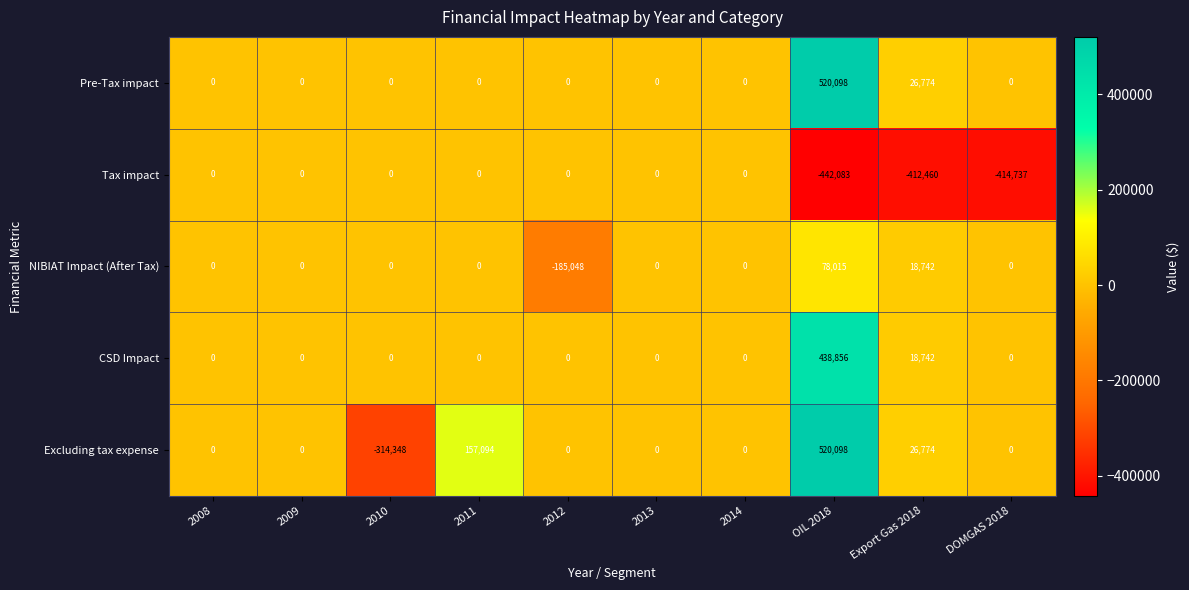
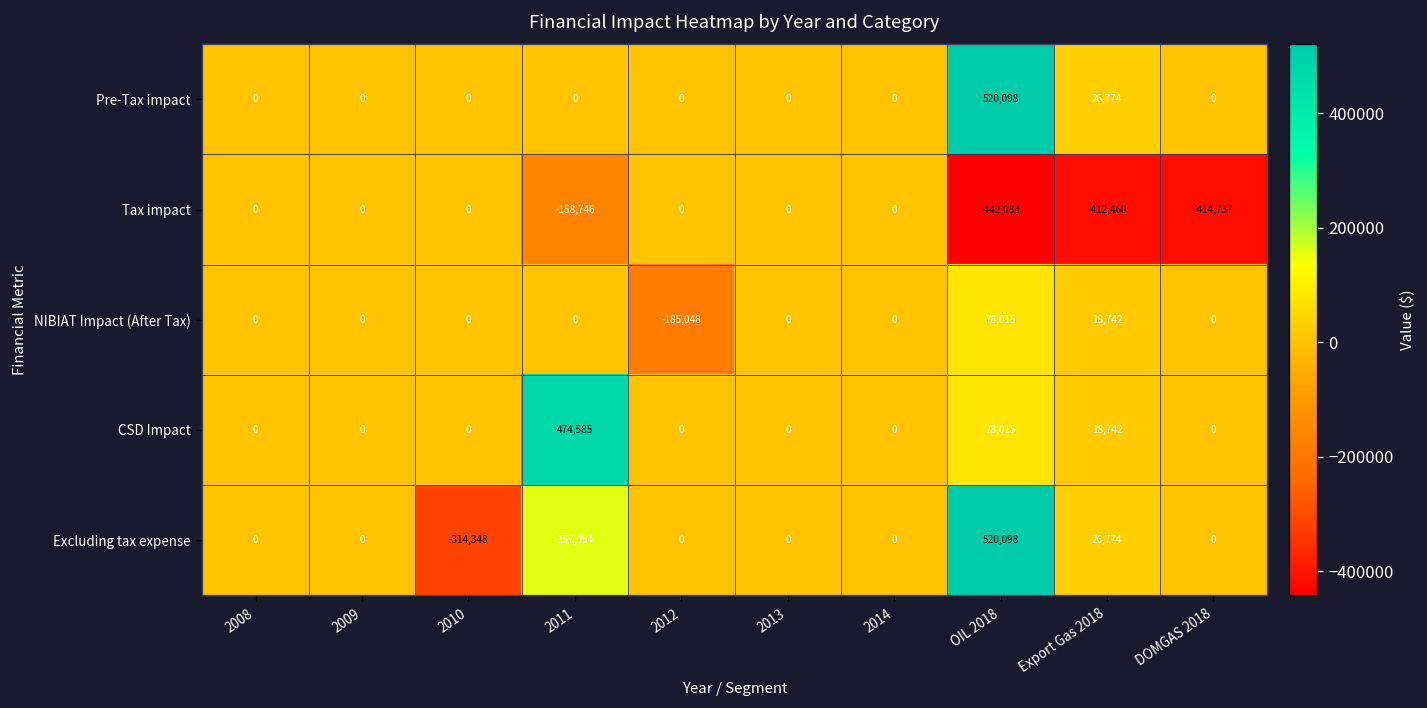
Tax impact, 2011: 0 -> -158,746
CSD Impact, 2011: 0 -> 474,585
CSD Impact, OIL 2018: 438,856 -> 78,015
